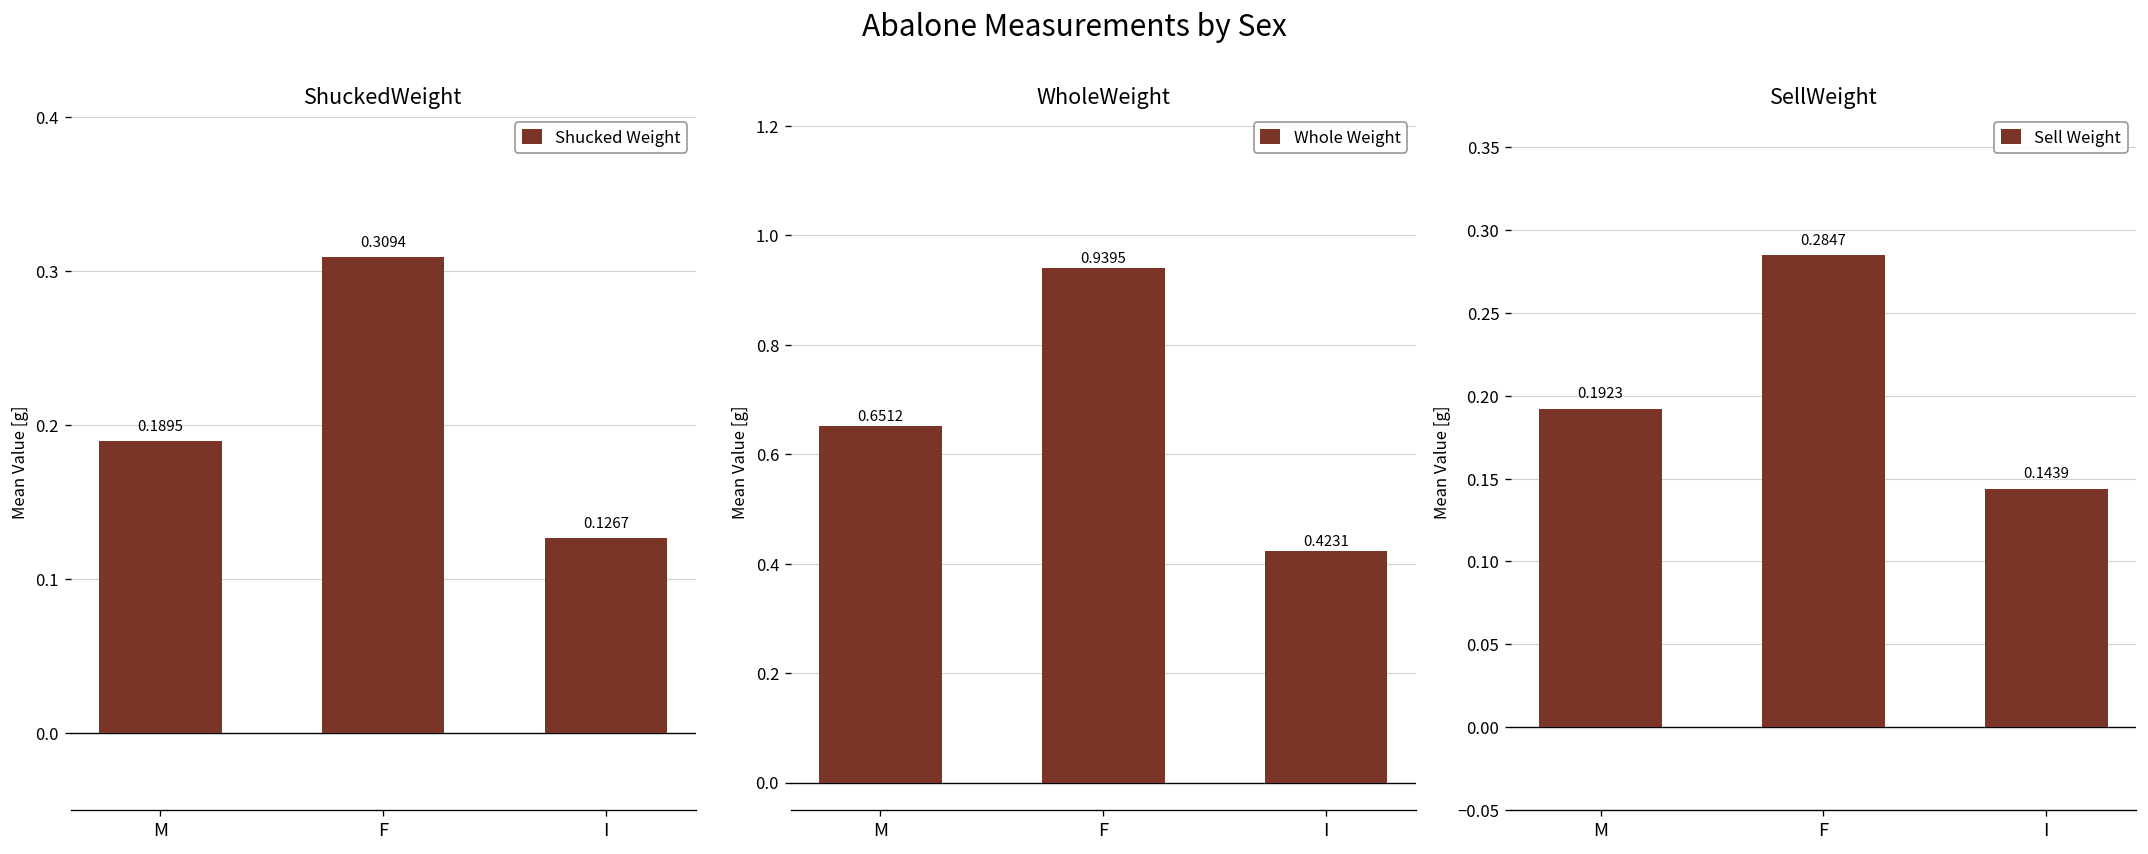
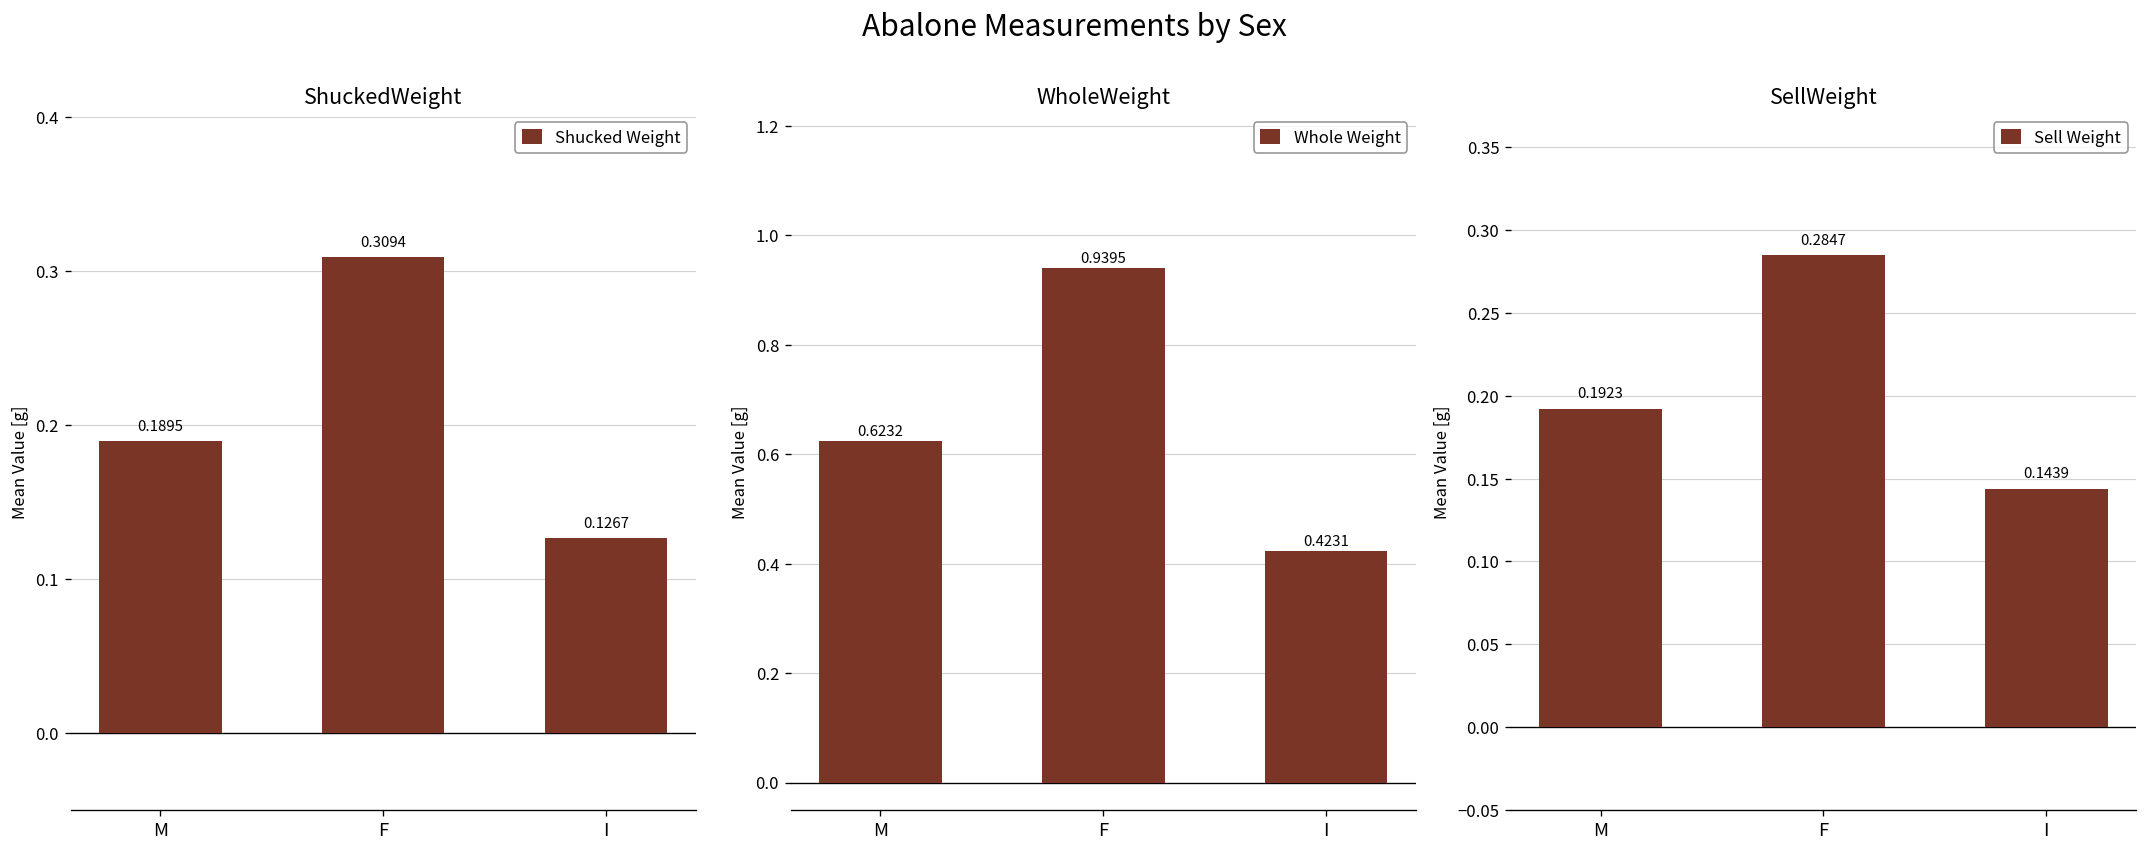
WholeWeight, M: 0.6512 -> 0.6232
